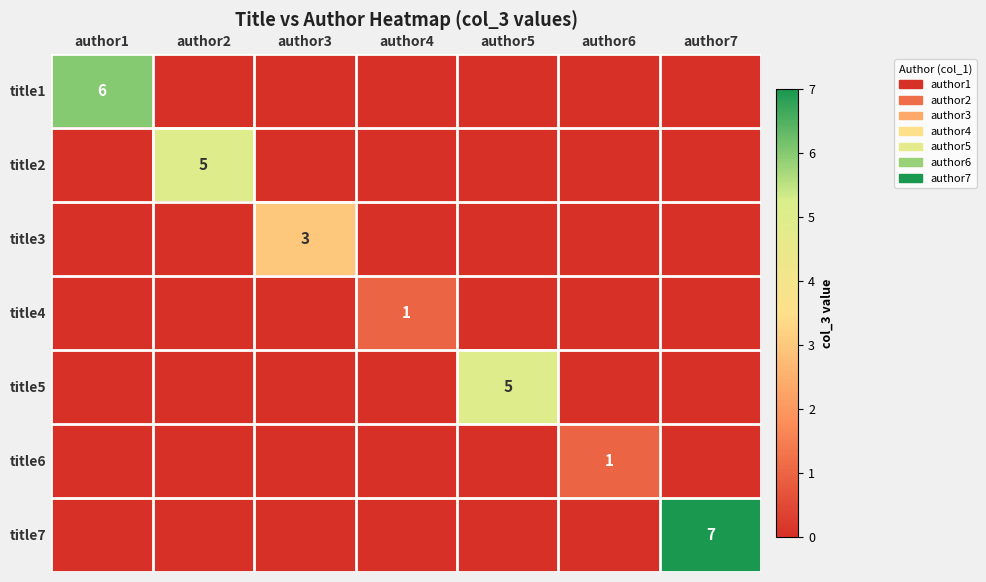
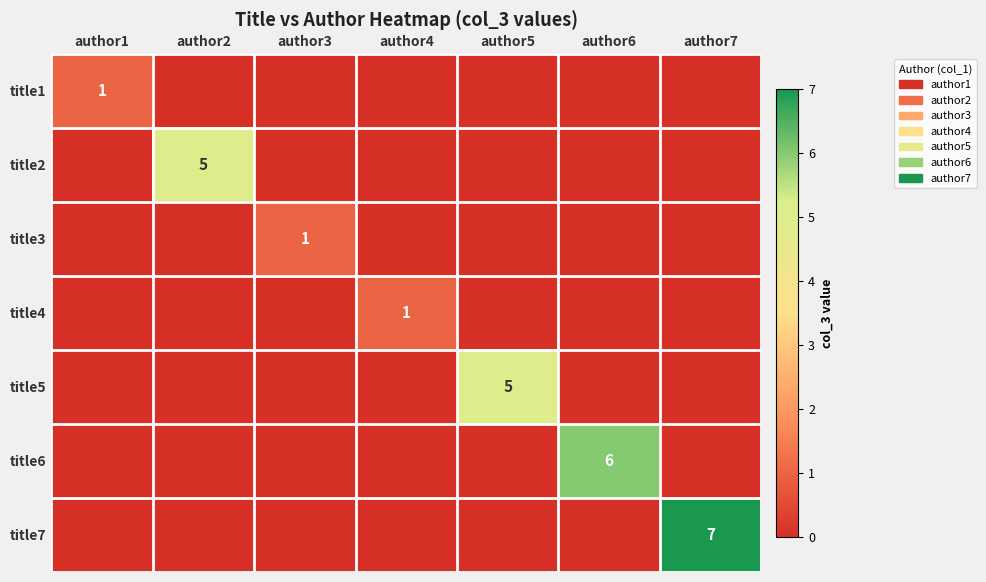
title1, author1: 6 -> 1
title3, author3: 3 -> 1
title6, author6: 1 -> 6
